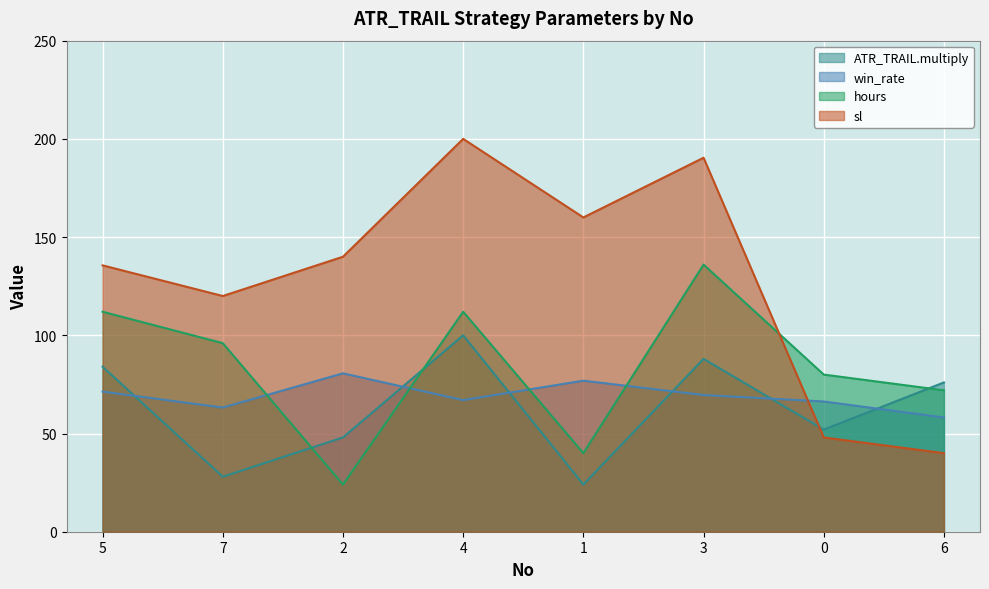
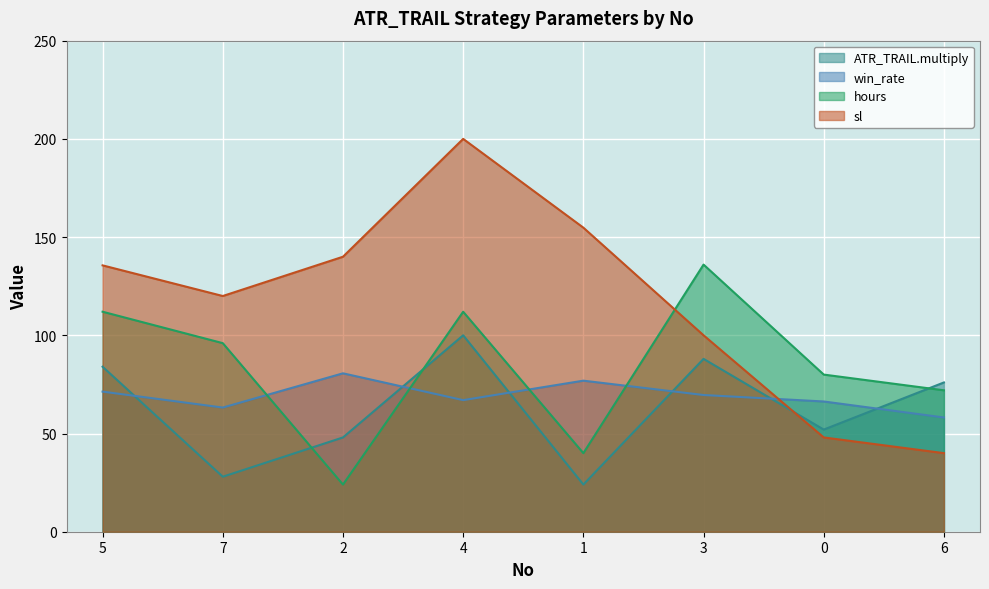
sl, 1: 160 -> 155
sl, 3: 190 -> 100
